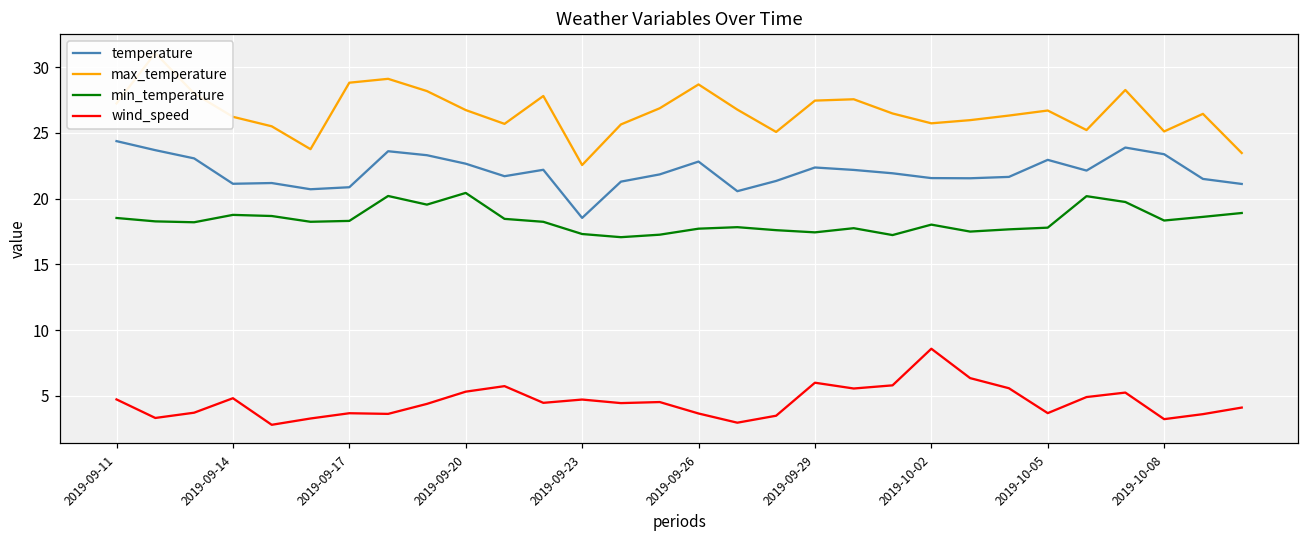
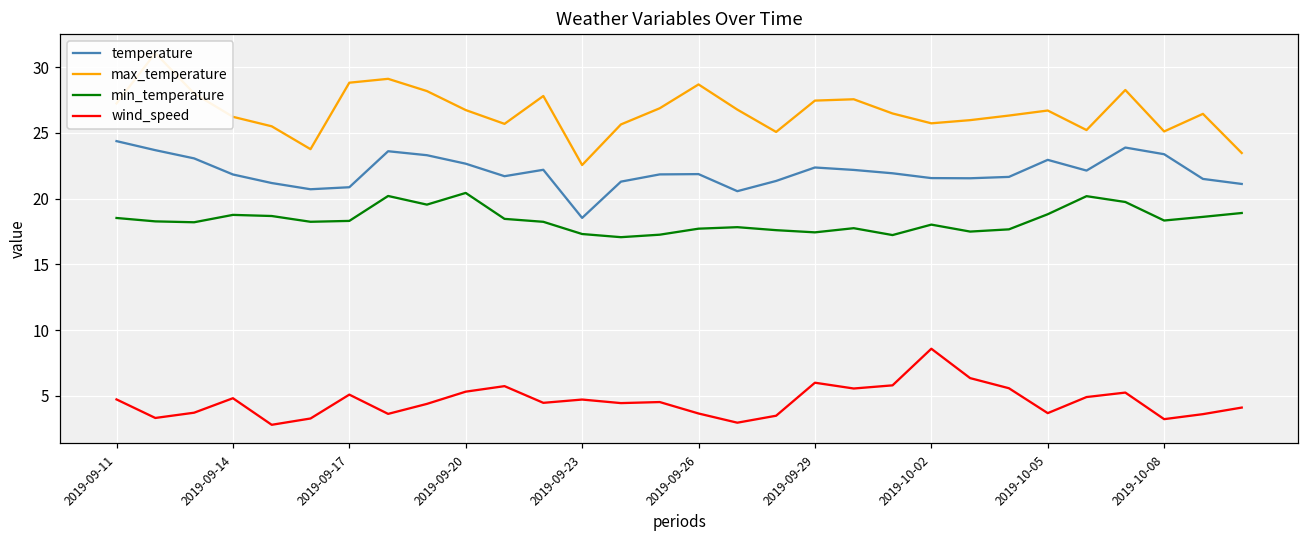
temperature, 2019-09-14: 21.1 -> 21.8
wind_speed, 2019-09-17: 3.7 -> 5.1
temperature, 2019-09-26: 22.8 -> 21.9
min_temperature, 2019-10-05: 17.8 -> 18.8
